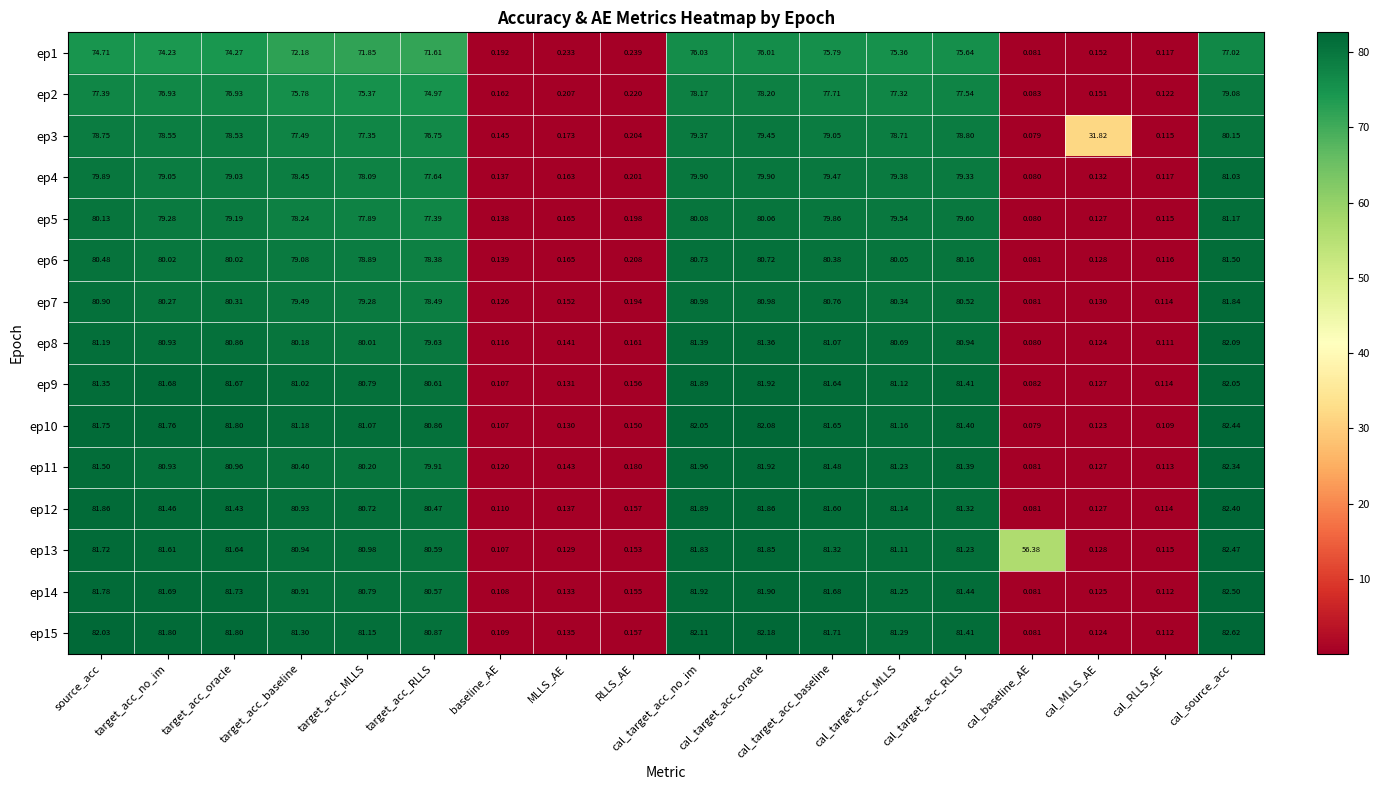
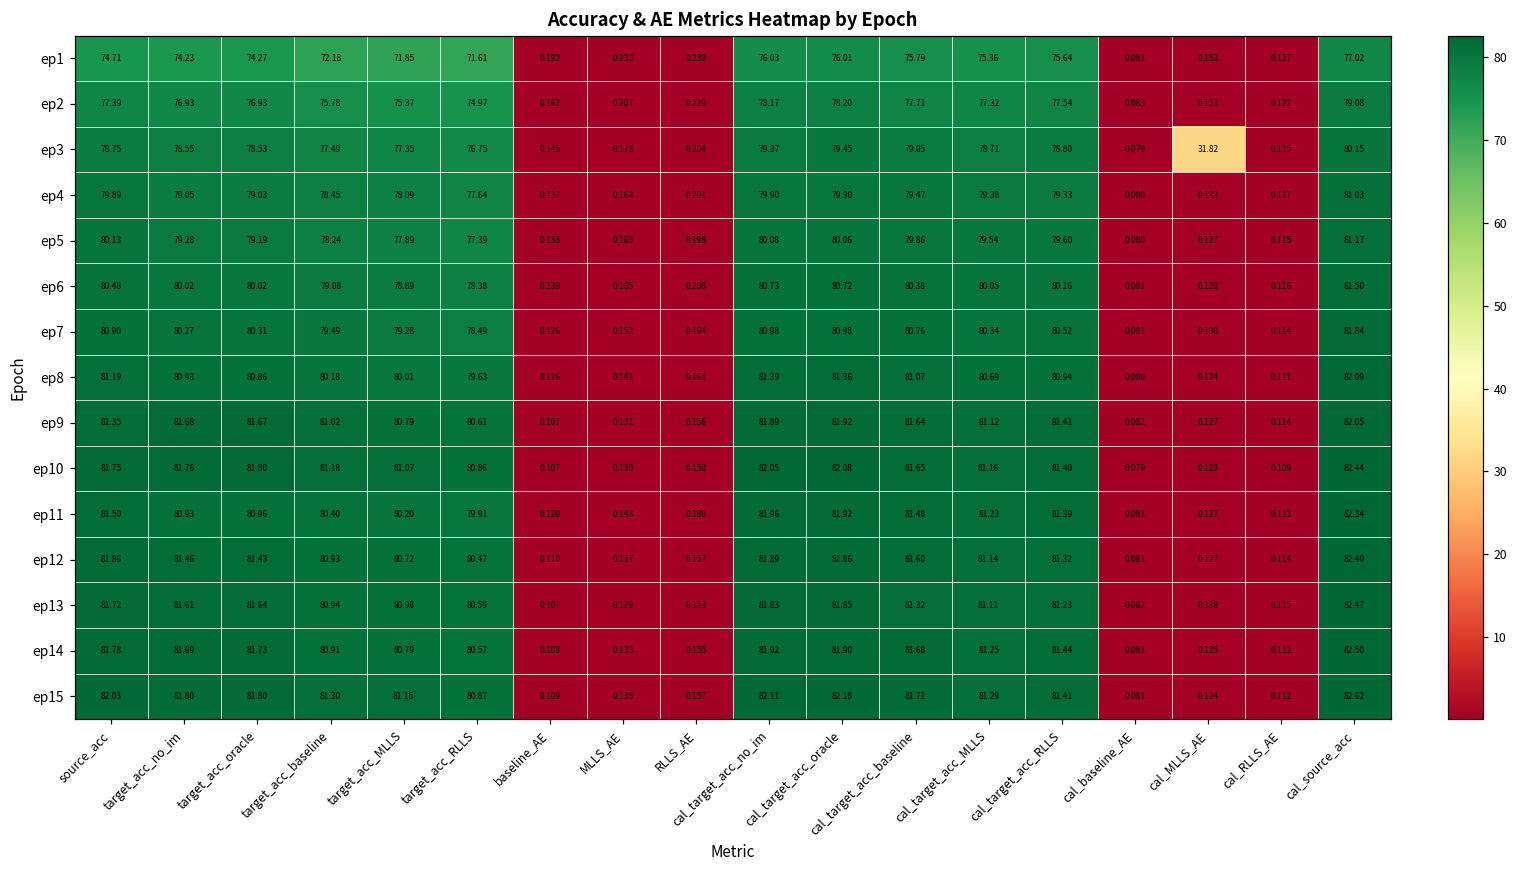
ep13, cal_baseline_AE: 56.38 -> 0.082
